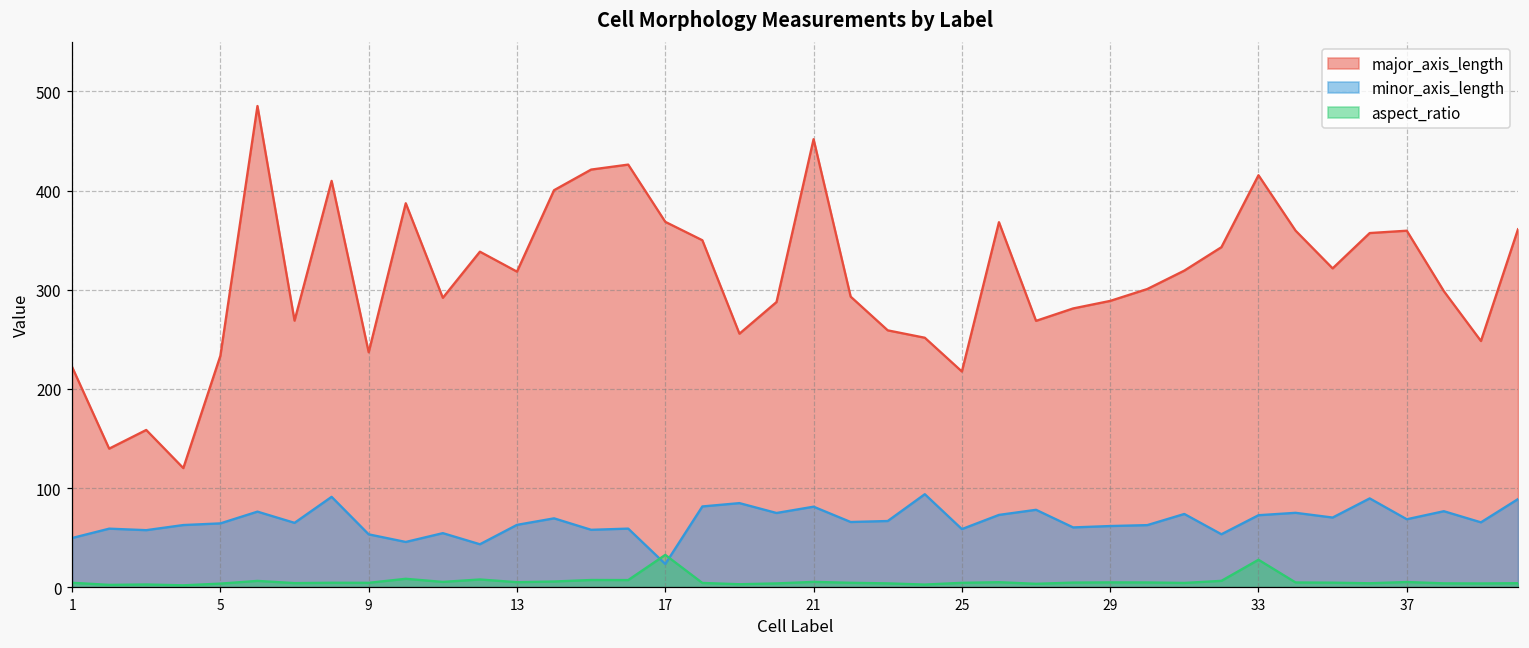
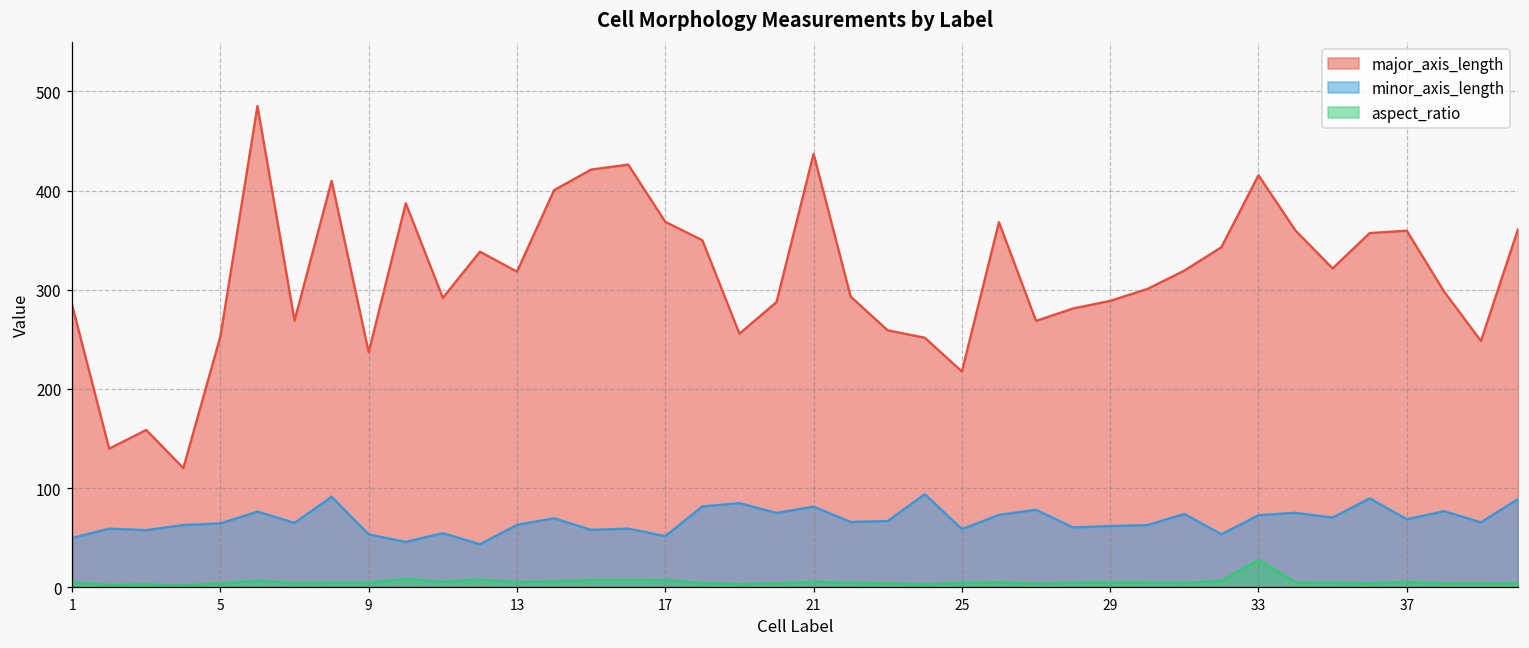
major_axis_length, 1: 220 -> 280
major_axis_length, 5: 230 -> 250
minor_axis_length, 17: 20 -> 50
aspect_ratio, 17: 30 -> 10
major_axis_length, 21: 450 -> 440
